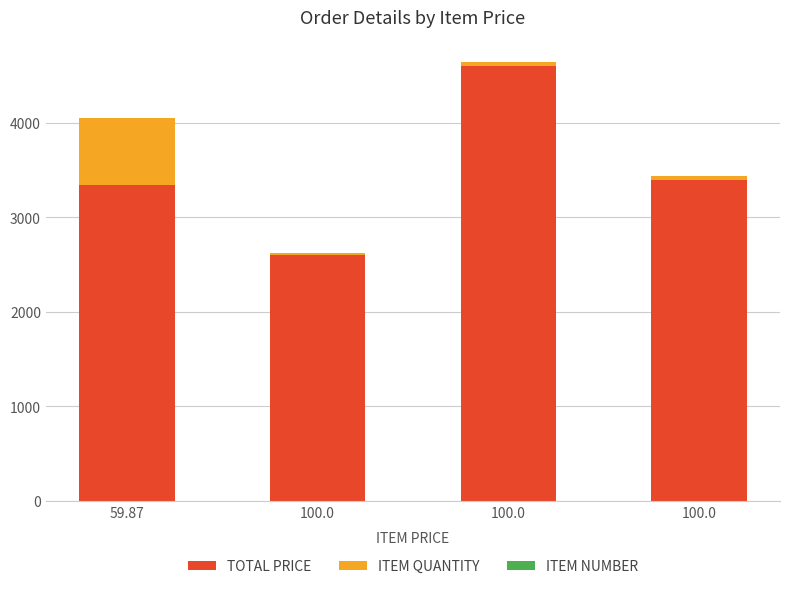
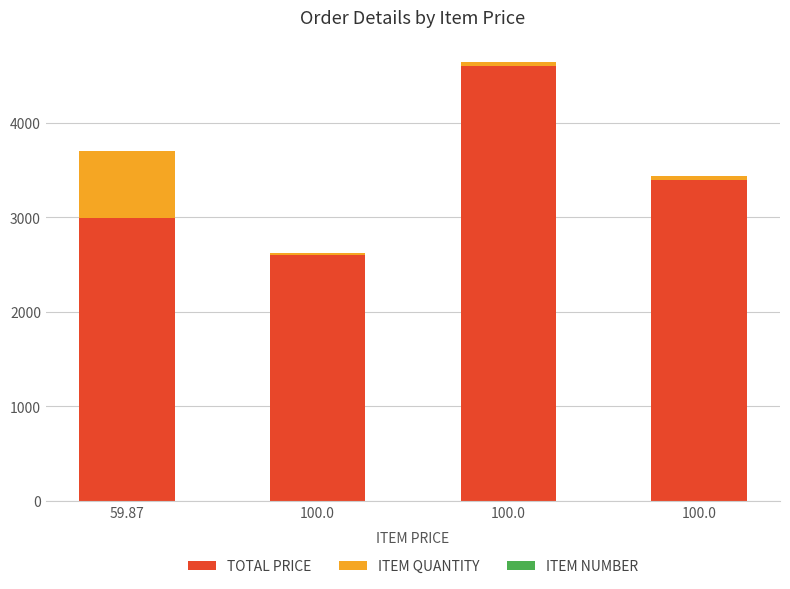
TOTAL PRICE, 59.87: 3300 -> 3000
